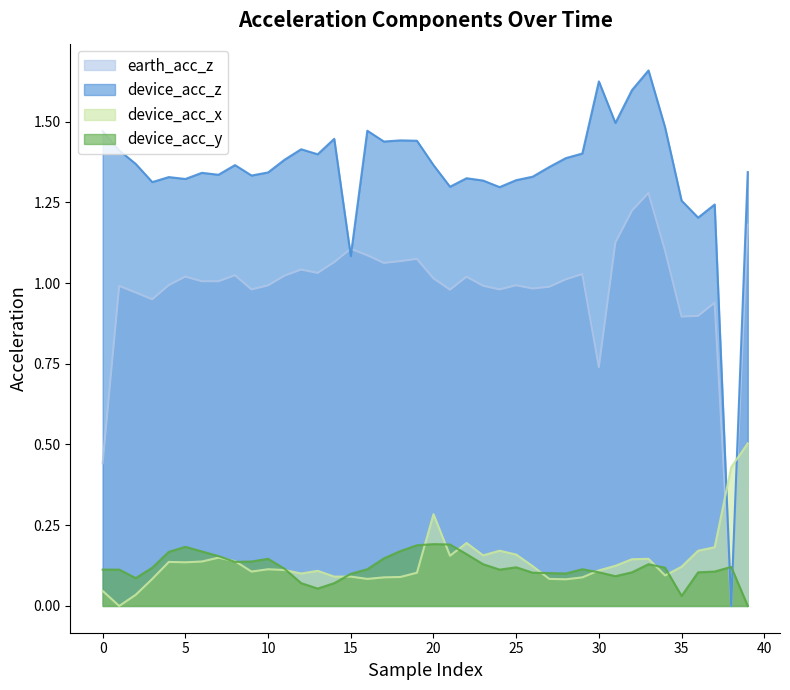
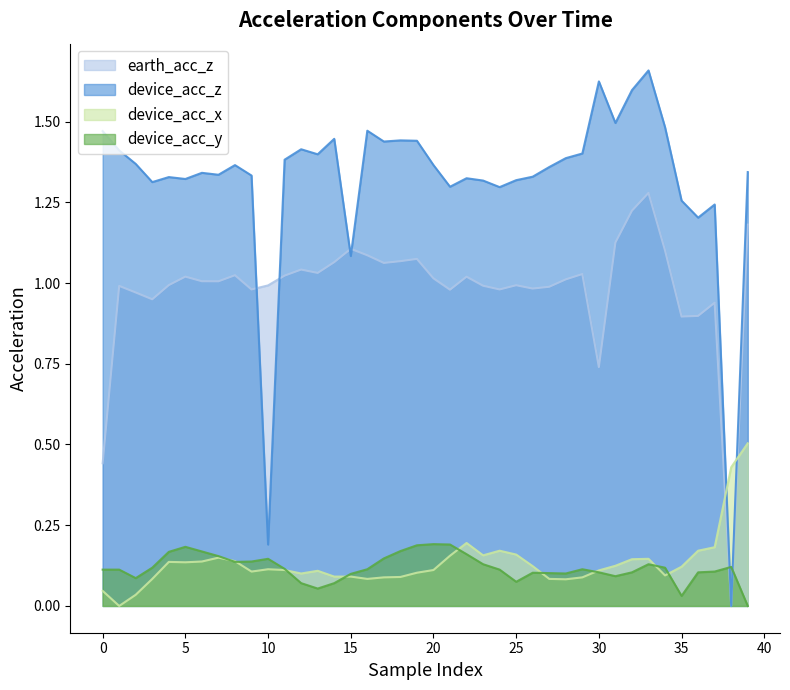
device_acc_z, 10: 1.34 -> 0.19
device_acc_x, 20: 0.28 -> 0.11
device_acc_y, 25: 0.12 -> 0.07
